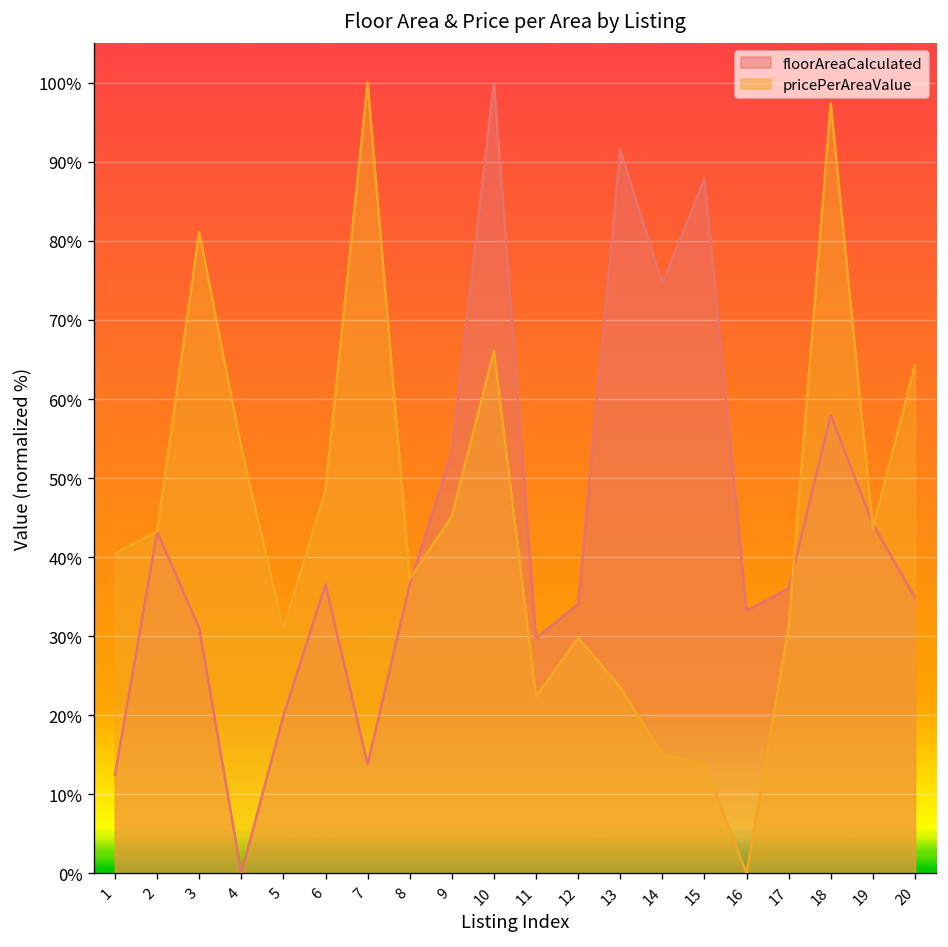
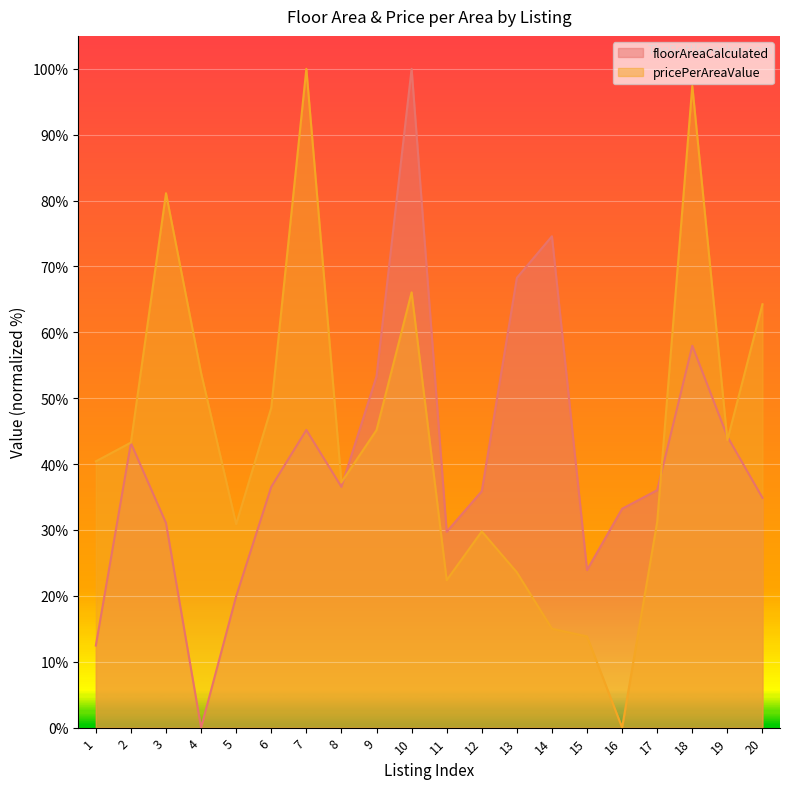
floorAreaCalculated, 7: 14% -> 45%
floorAreaCalculated, 12: 34% -> 36%
floorAreaCalculated, 13: 92% -> 68%
floorAreaCalculated, 15: 88% -> 24%
